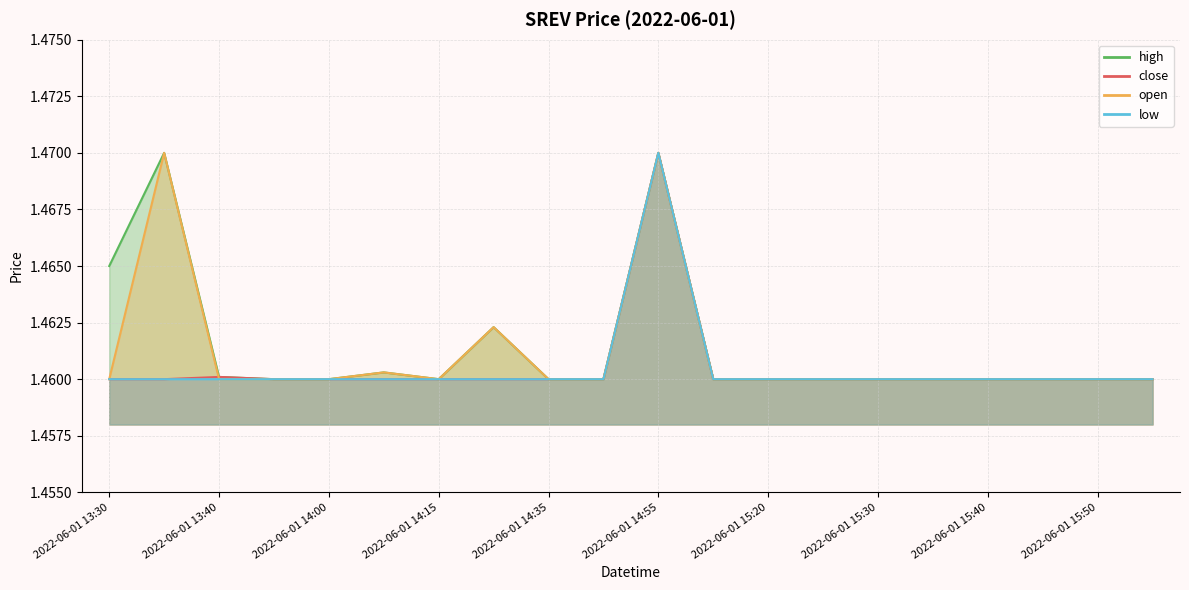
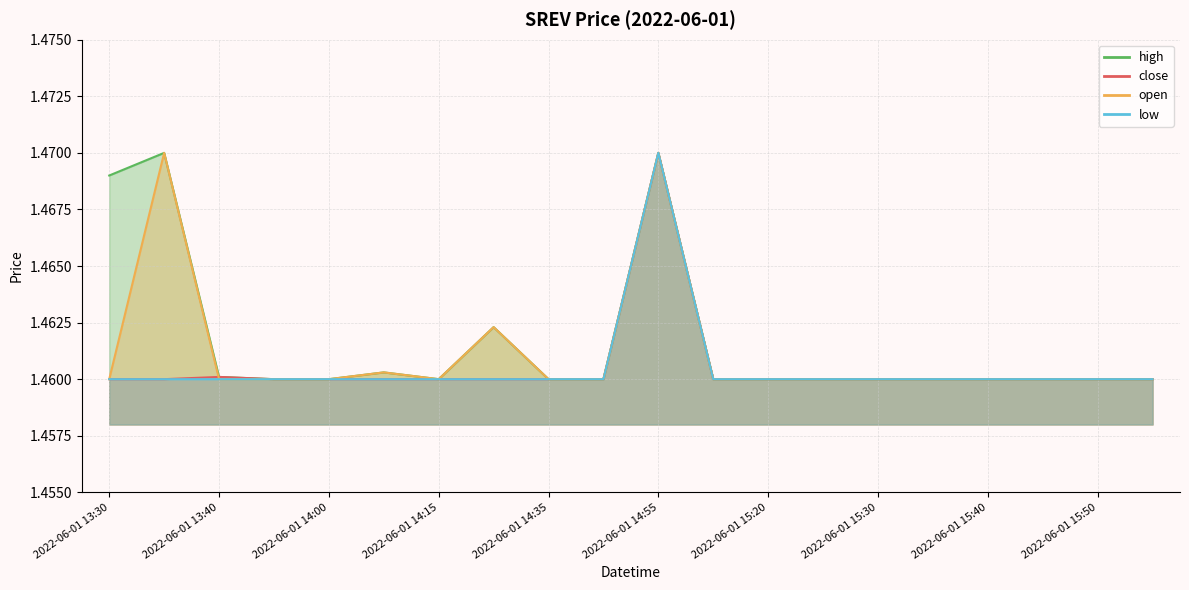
high, 2022-06-01 13:30: 1.465 -> 1.469
